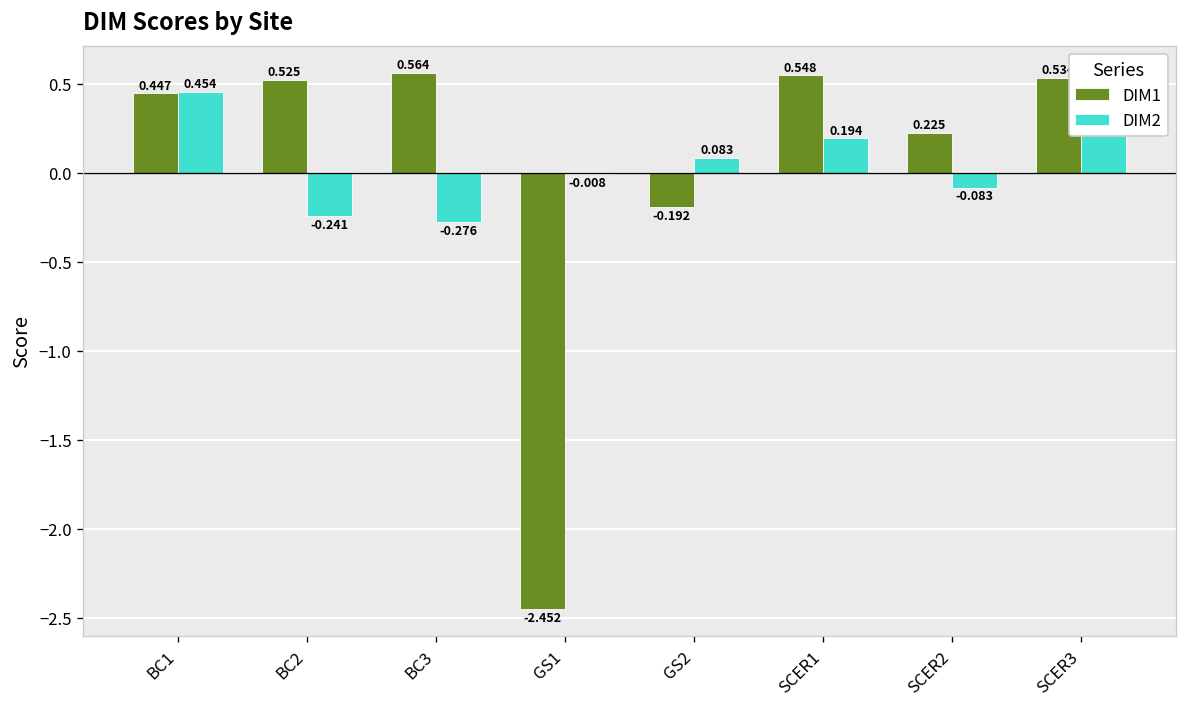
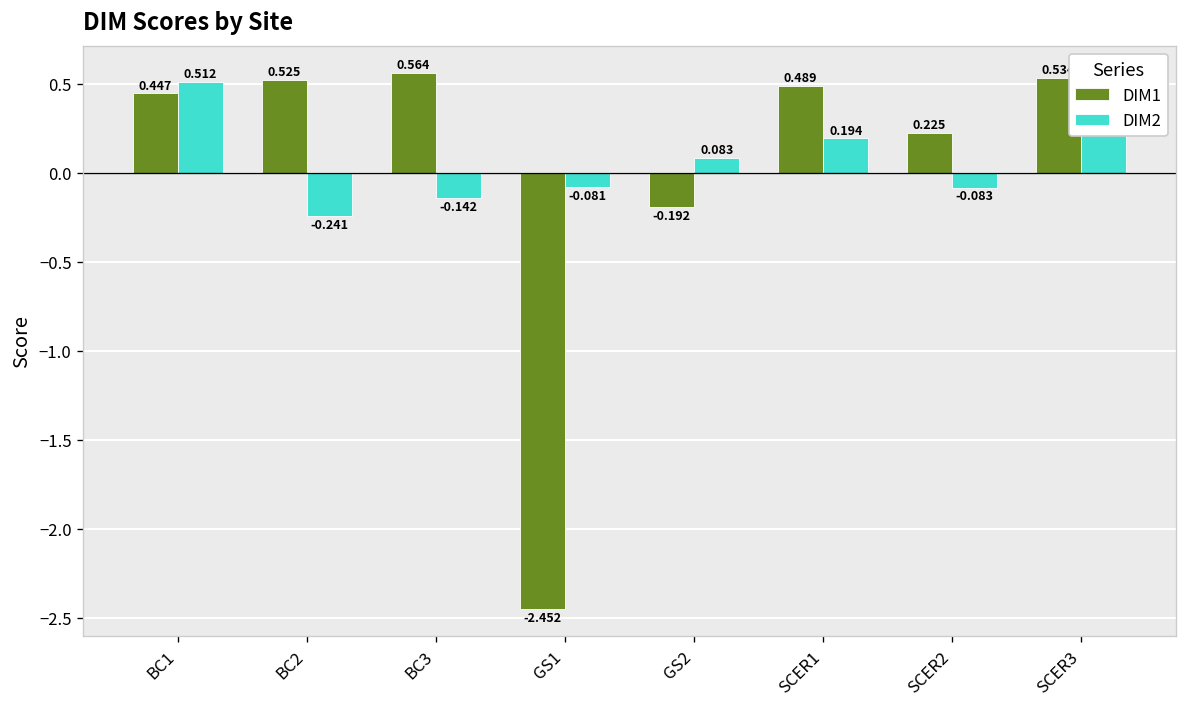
DIM2, BC1: 0.454 -> 0.512
DIM2, BC3: -0.276 -> -0.142
DIM2, GS1: -0.008 -> -0.081
DIM1, SCER1: 0.548 -> 0.489
